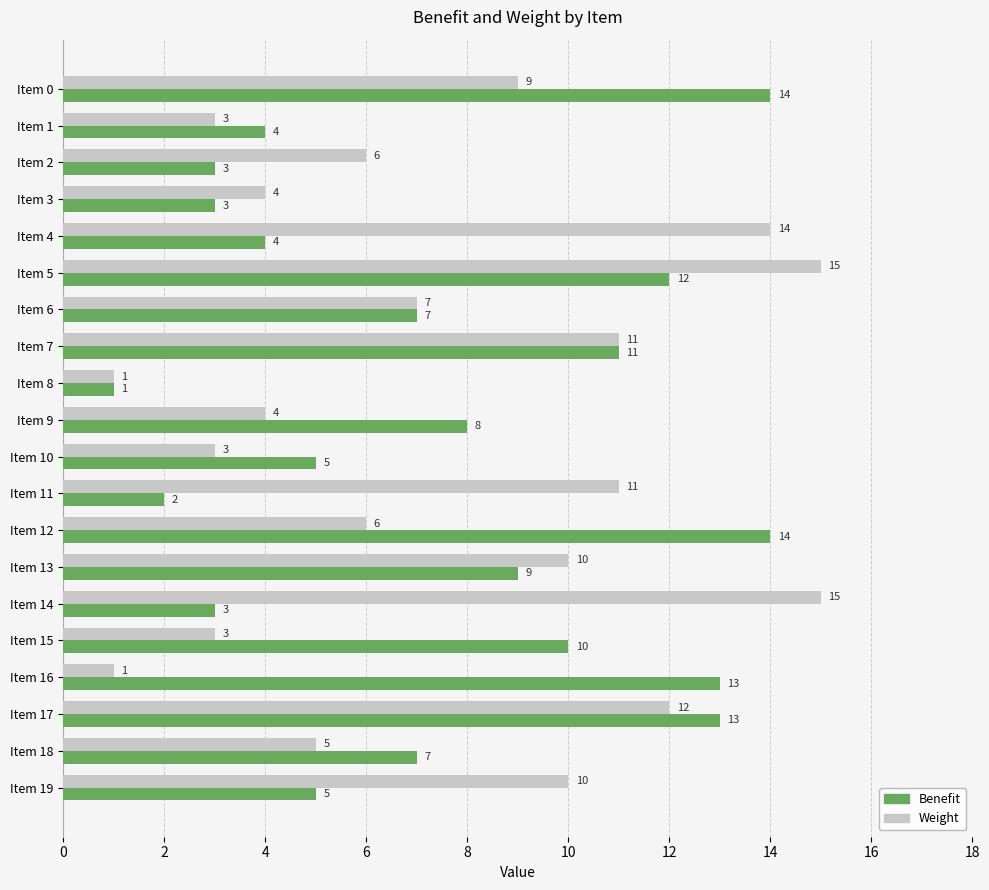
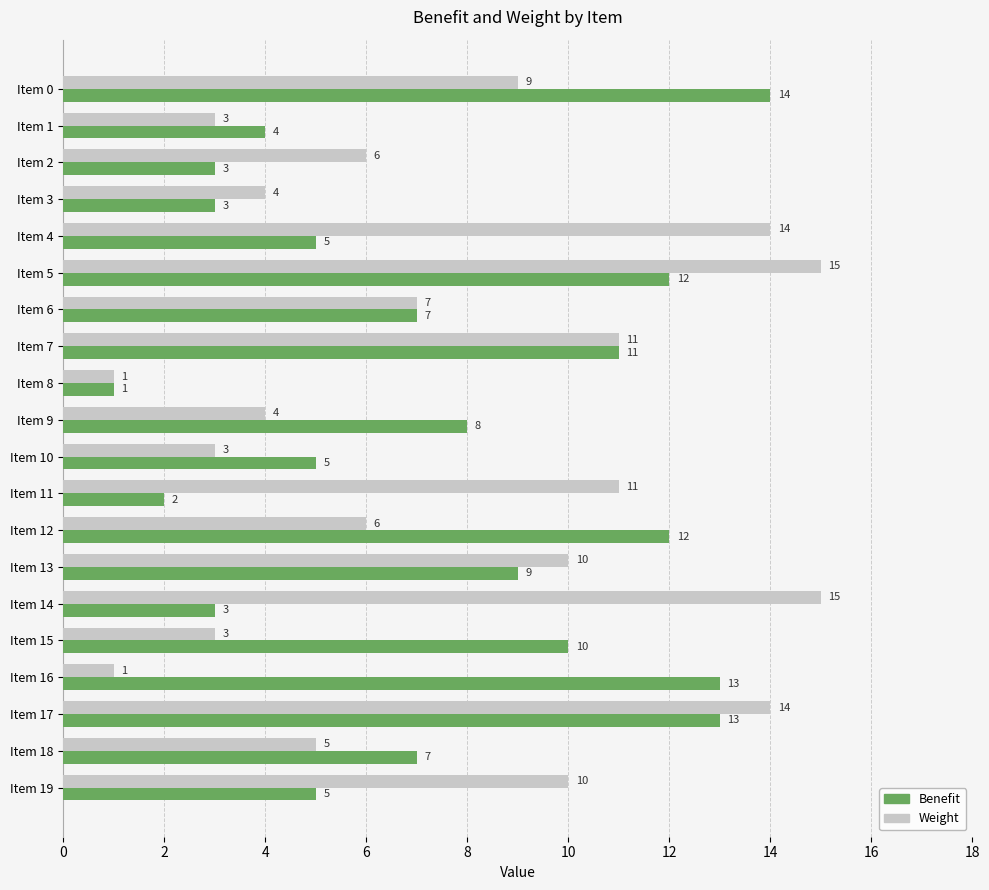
Benefit, Item 4: 4 -> 5
Benefit, Item 12: 14 -> 12
Weight, Item 17: 12 -> 14
